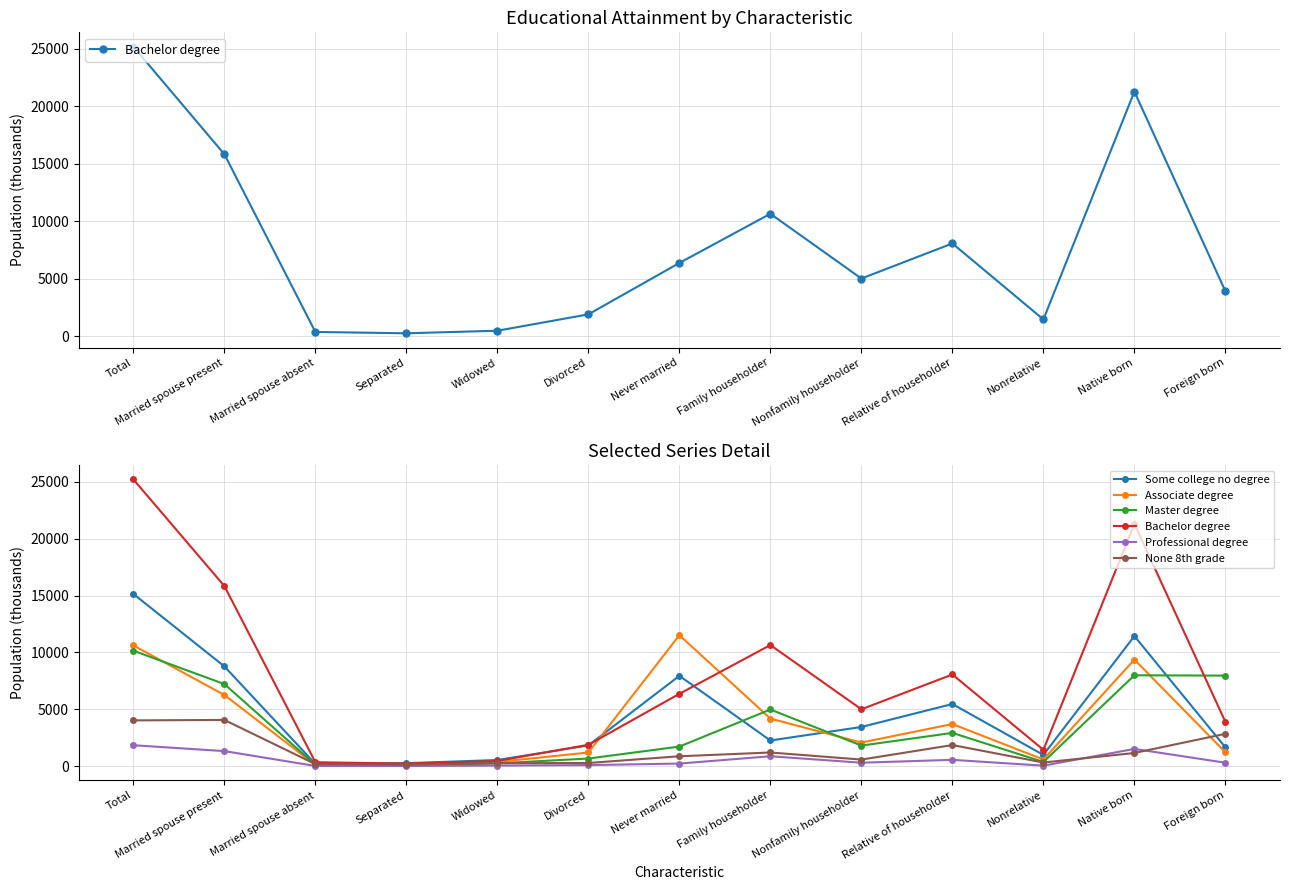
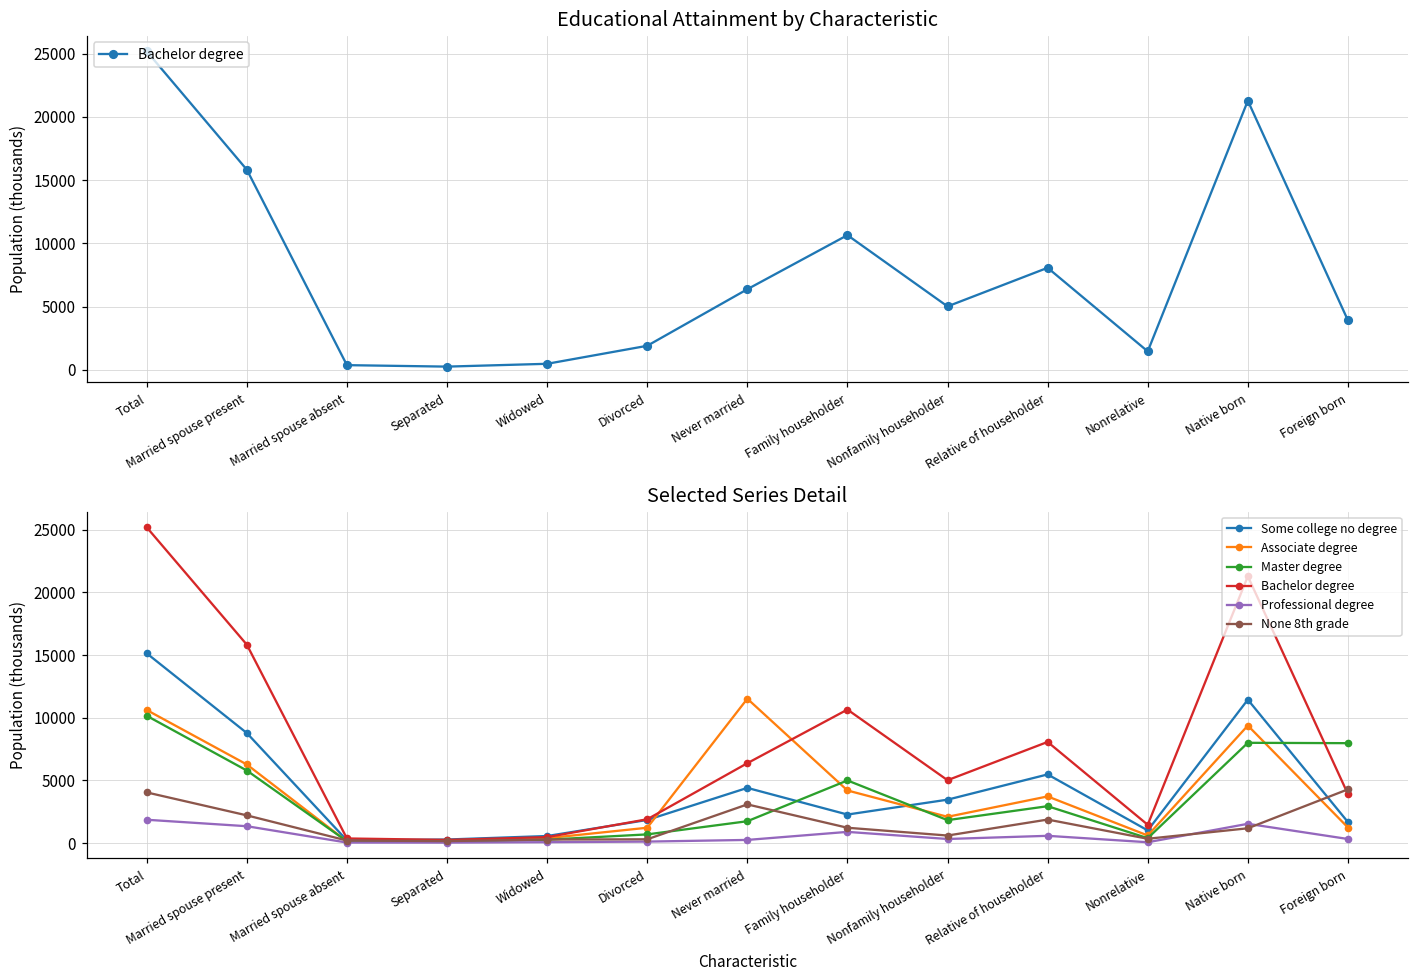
Selected Series Detail, Master degree, Married spouse present: 7200 -> 5800
Selected Series Detail, None 8th grade, Married spouse present: 4100 -> 2200
Selected Series Detail, Some college no degree, Never married: 8000 -> 4400
Selected Series Detail, None 8th grade, Never married: 900 -> 3100
Selected Series Detail, None 8th grade, Foreign born: 2900 -> 4300
